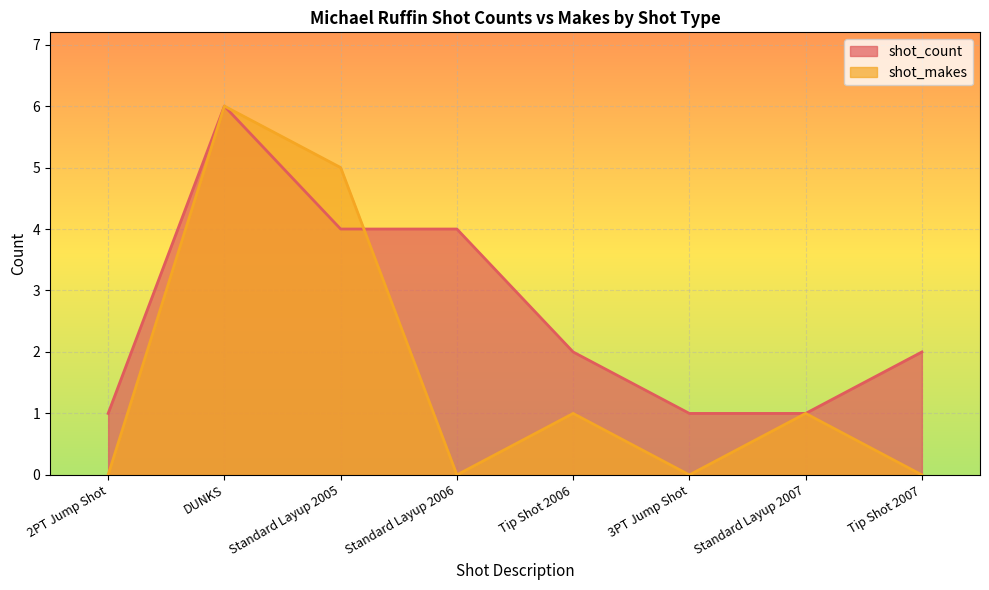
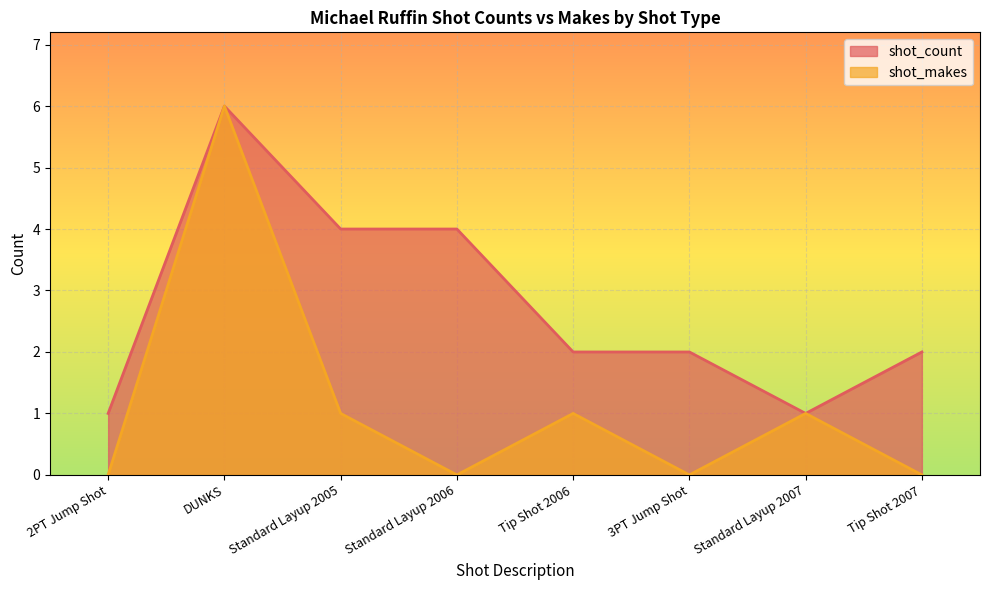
shot_makes, Standard Layup 2005: 5 -> 1
shot_count, 3PT Jump Shot: 1 -> 2
